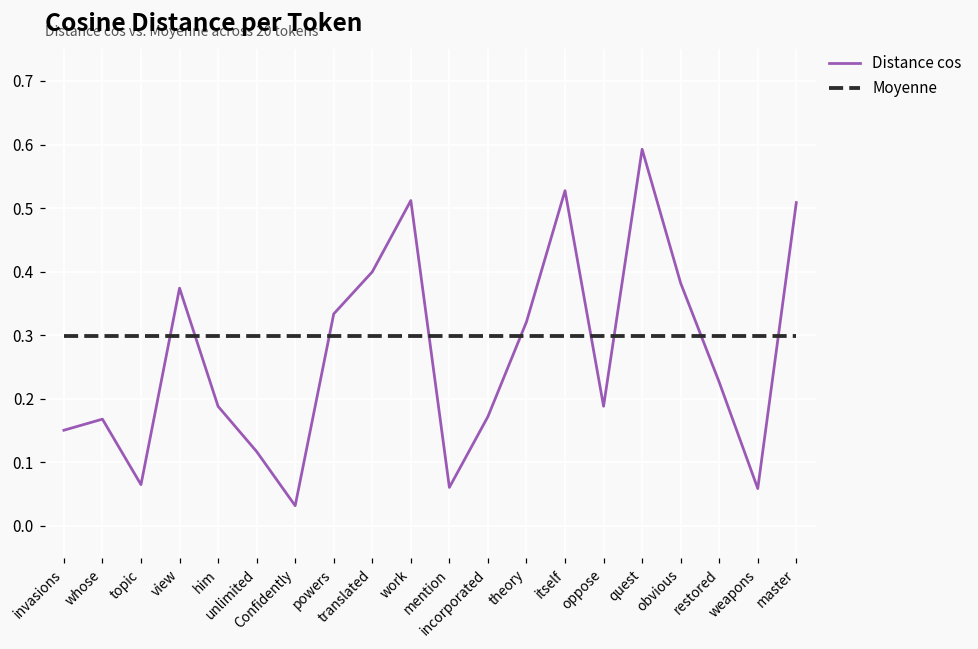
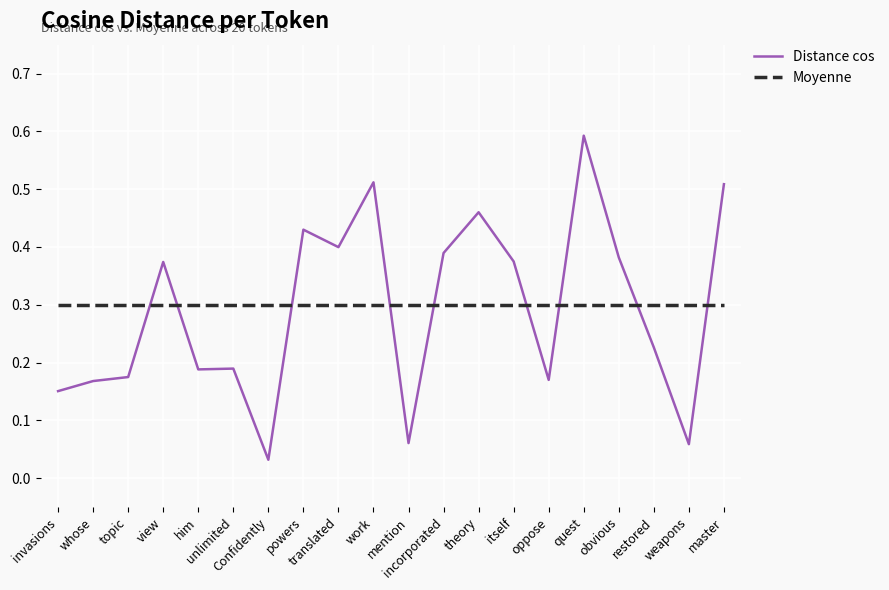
Distance cos, topic: 0.07 -> 0.17
Distance cos, unlimited: 0.12 -> 0.19
Distance cos, powers: 0.33 -> 0.43
Distance cos, incorporated: 0.17 -> 0.39
Distance cos, theory: 0.32 -> 0.46
Distance cos, itself: 0.53 -> 0.37
Distance cos, oppose: 0.19 -> 0.17
